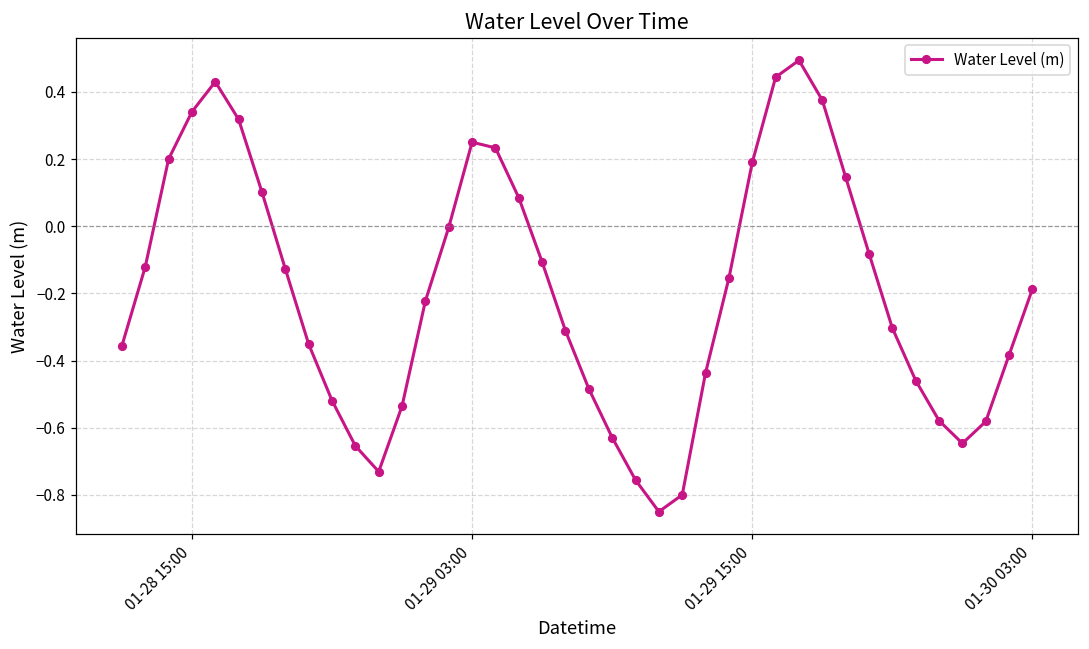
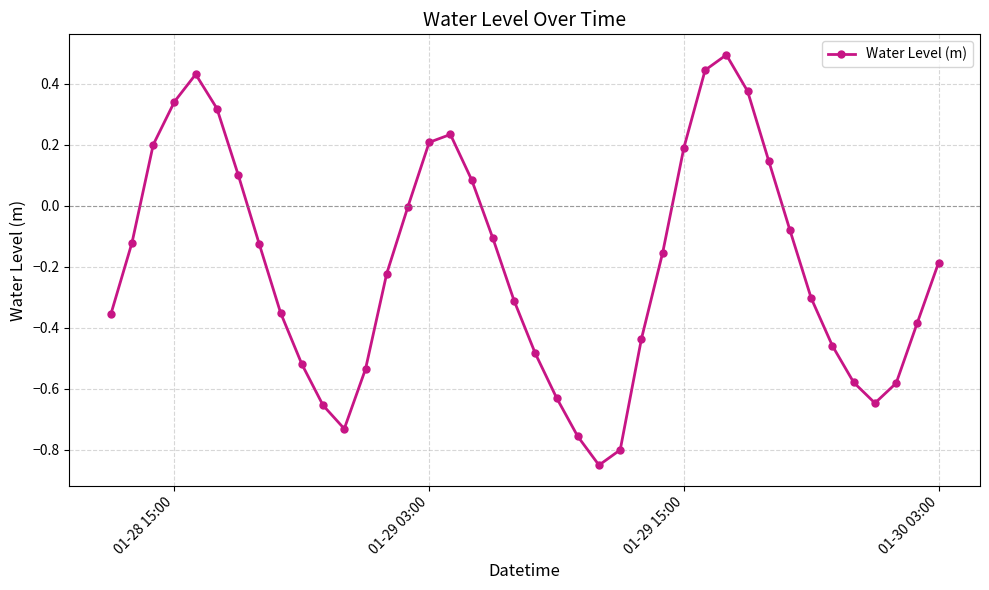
01-29 03:00: 0.25 -> 0.21
